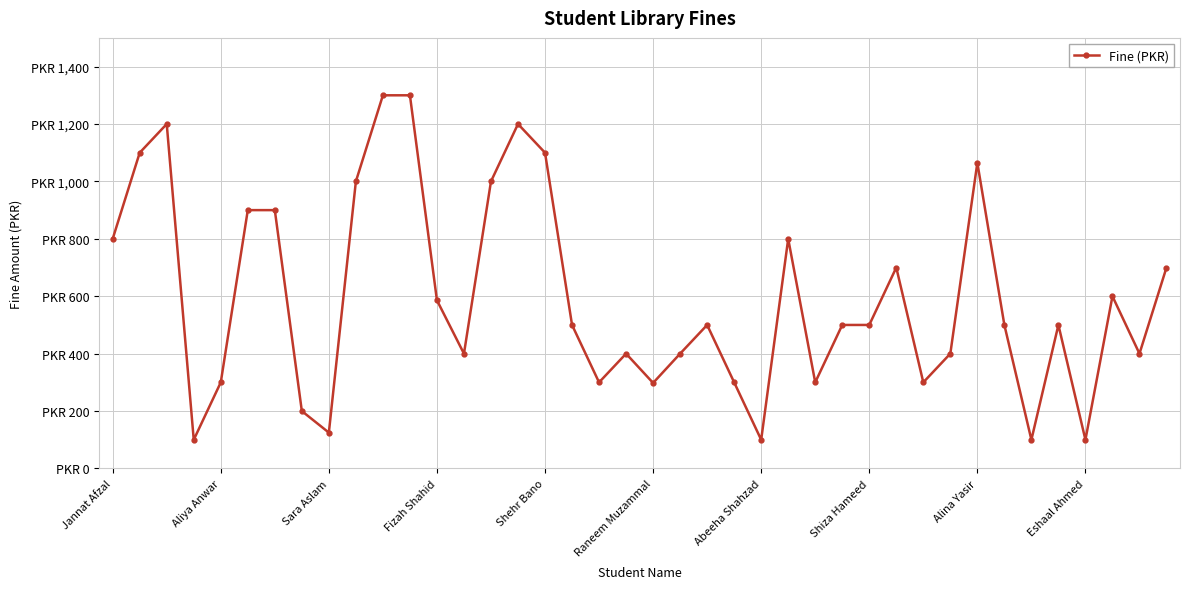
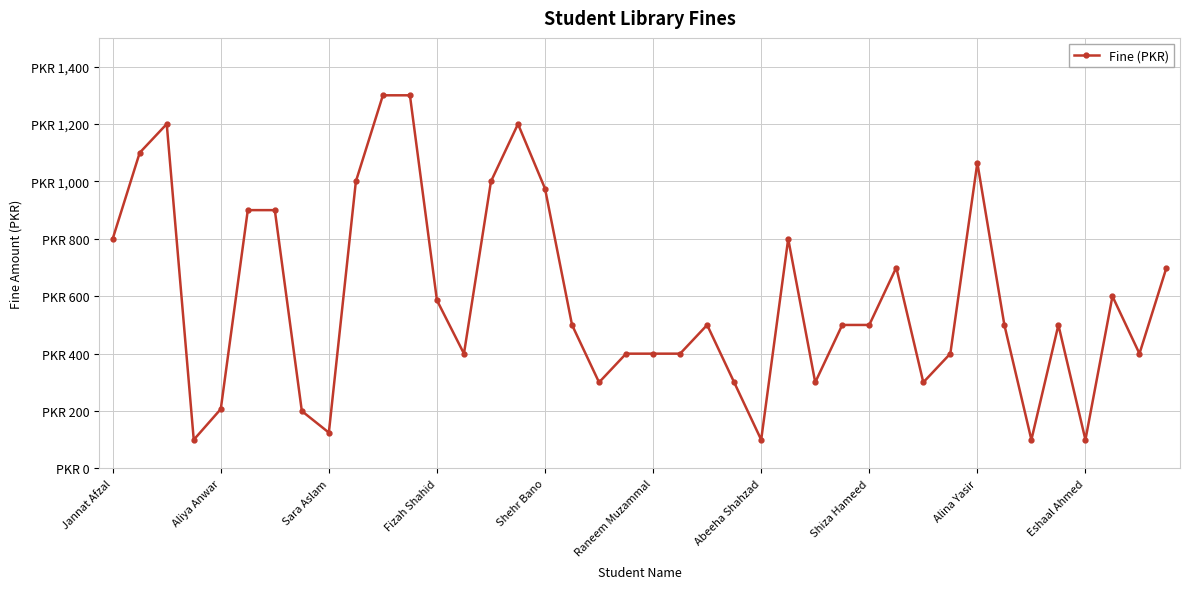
Aliya Anwar: PKR 300 -> PKR 210
Shehr Bano: PKR 1,100 -> PKR 980
Raneem Muzammal: PKR 300 -> PKR 400
